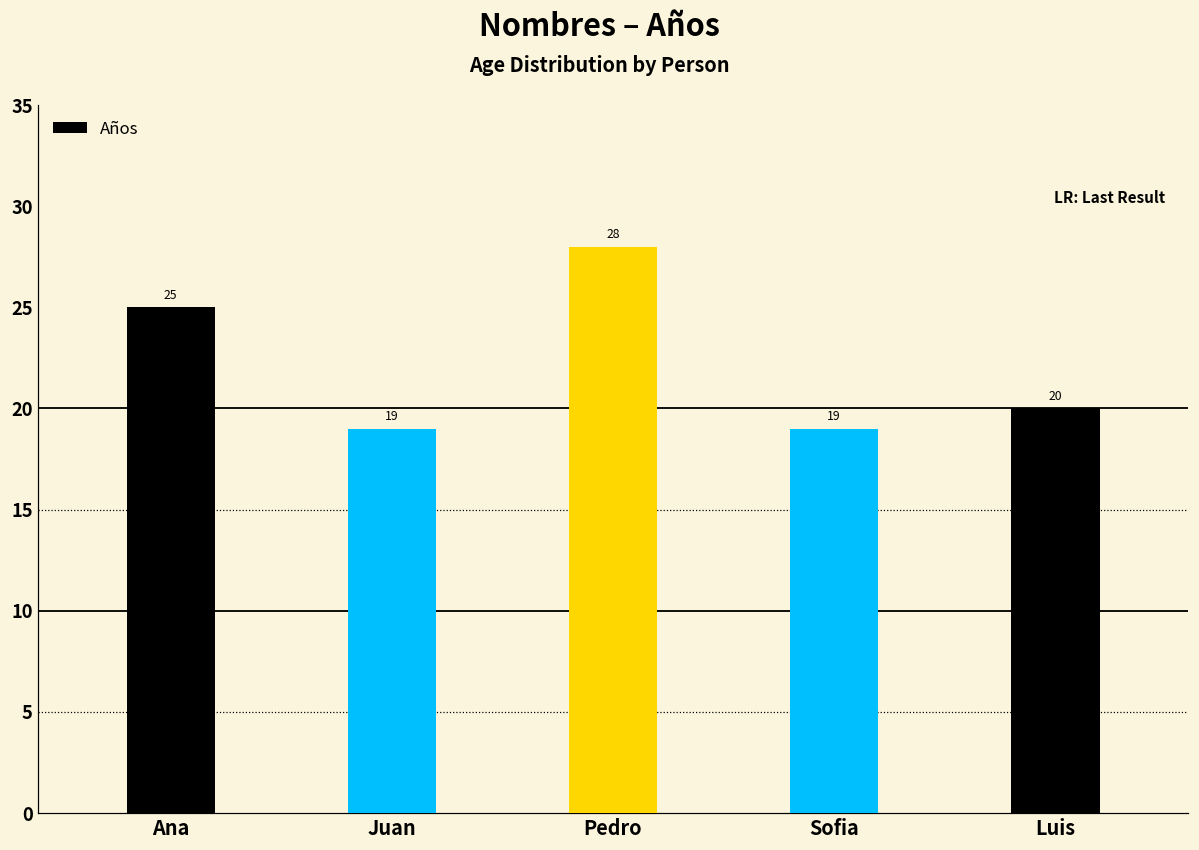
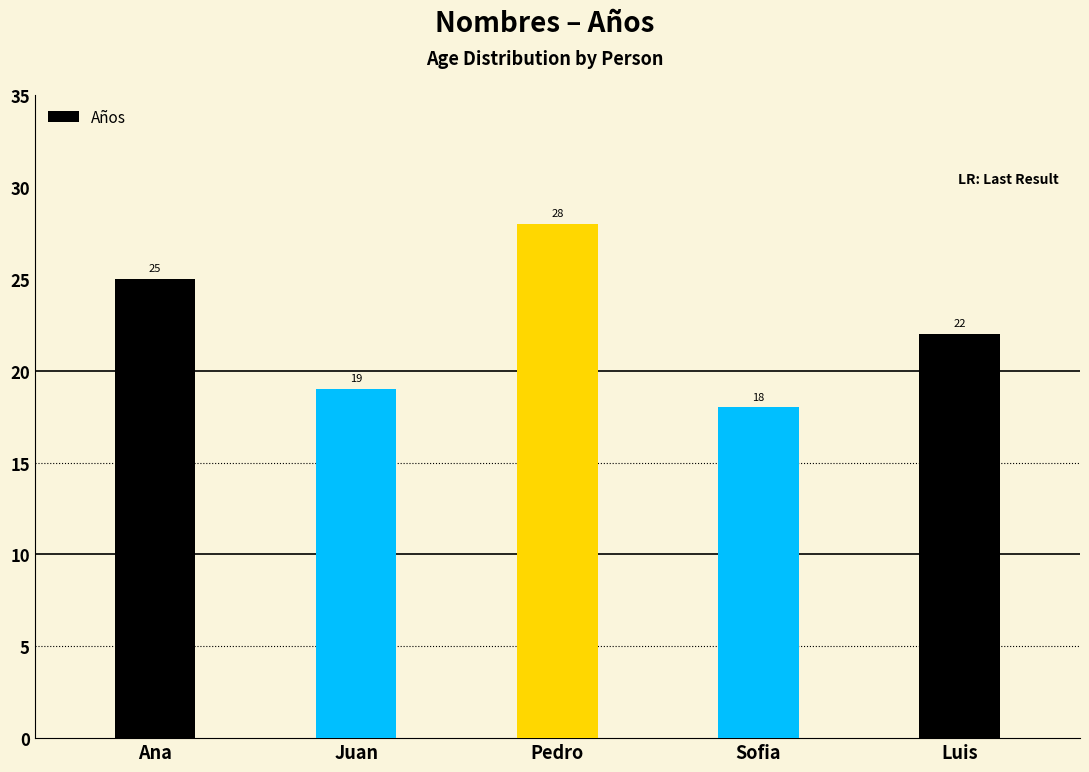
Sofia: 19 -> 18
Luis: 20 -> 22
